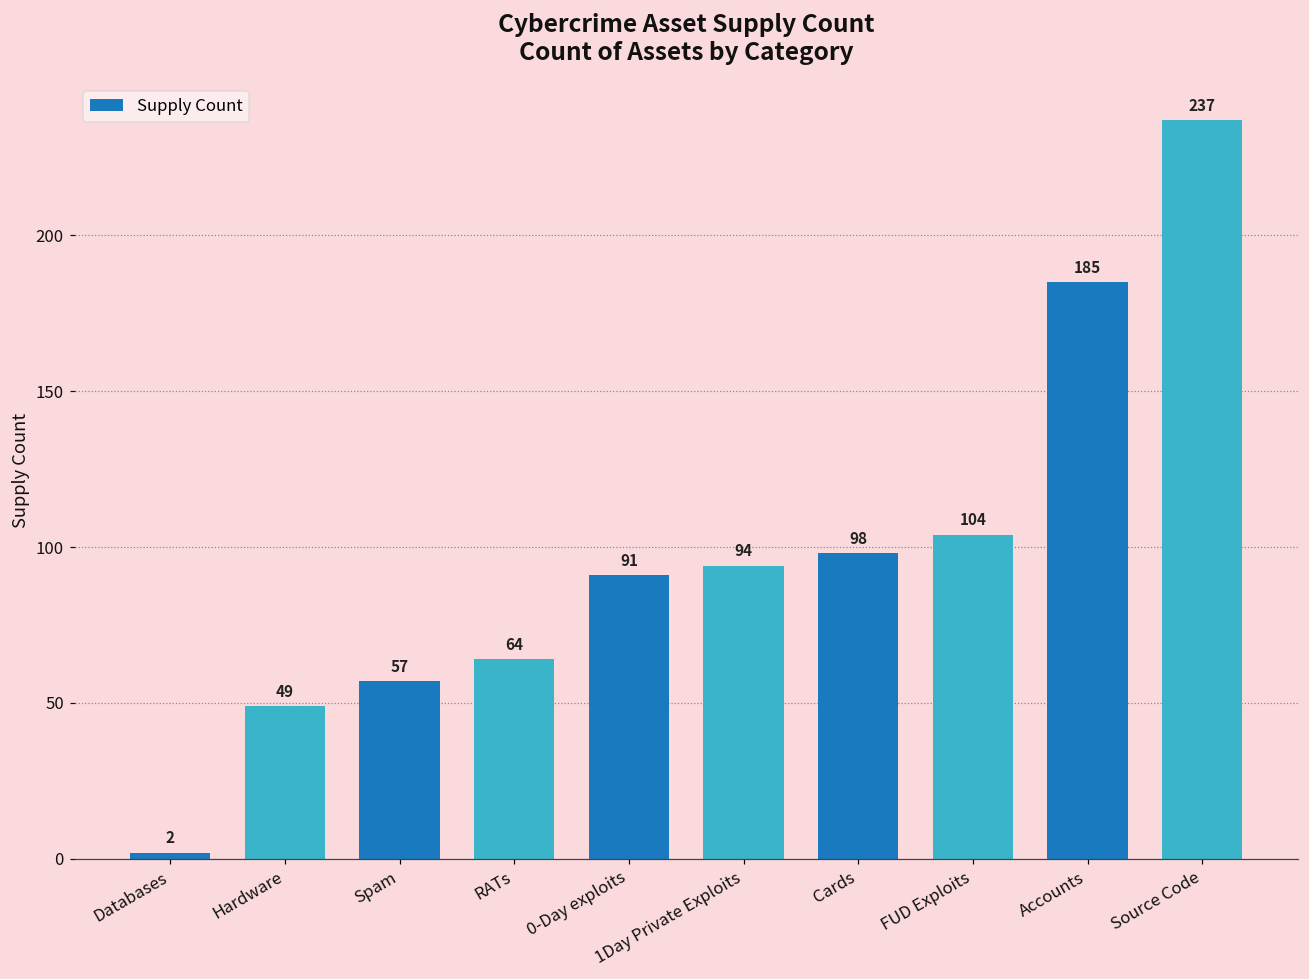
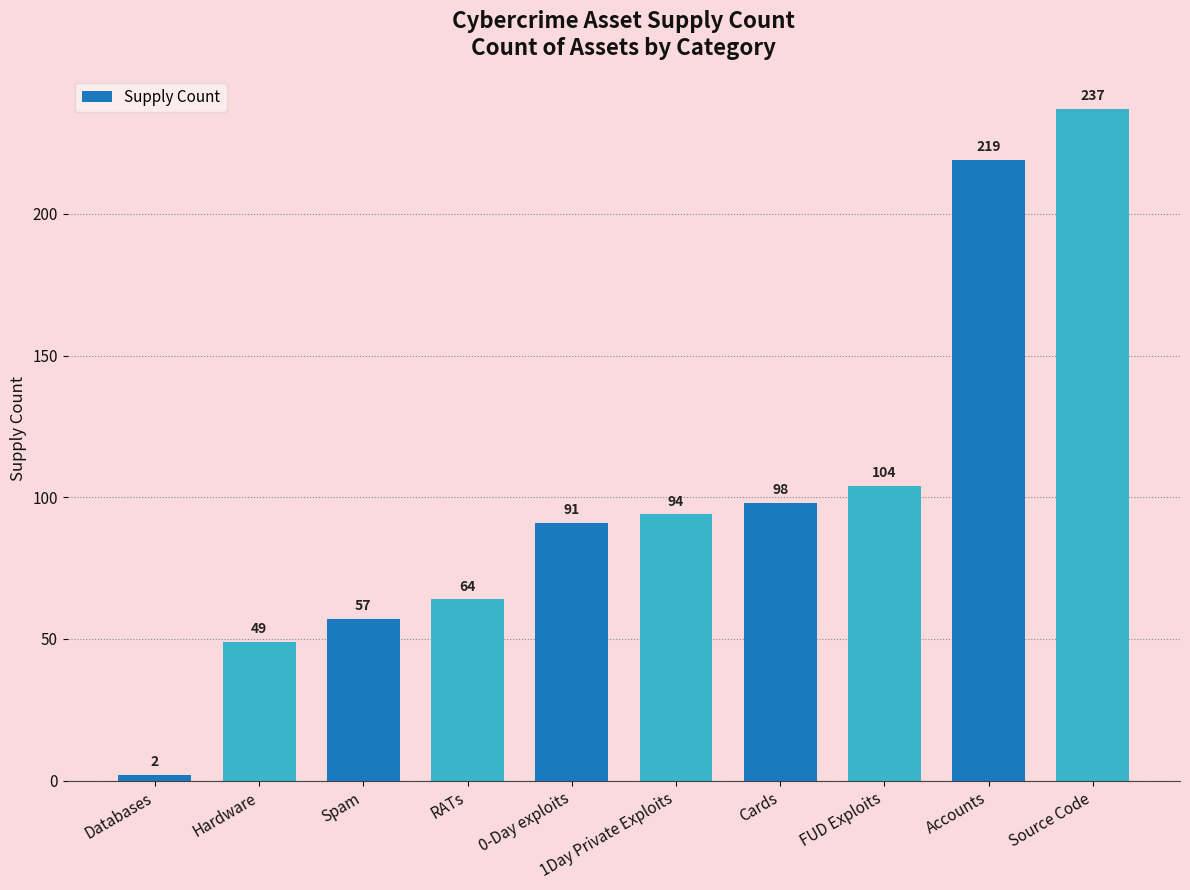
Accounts: 185 -> 219
